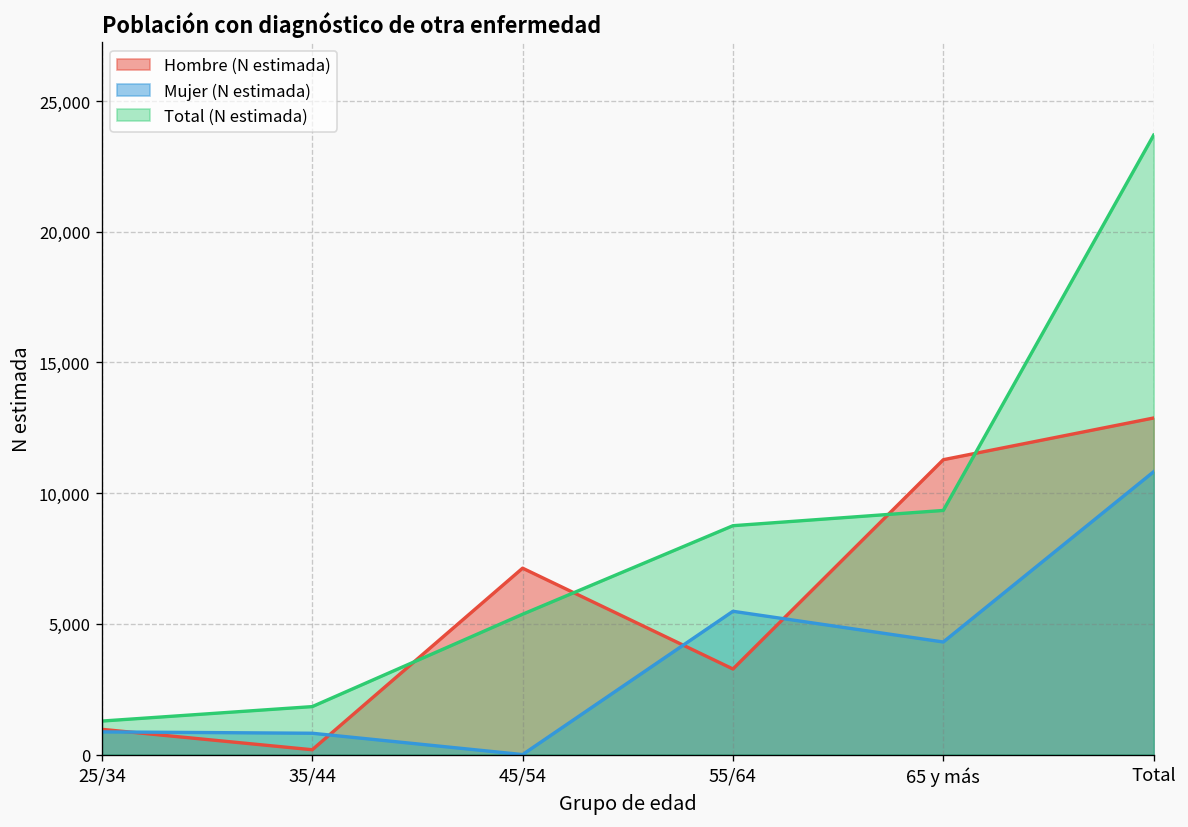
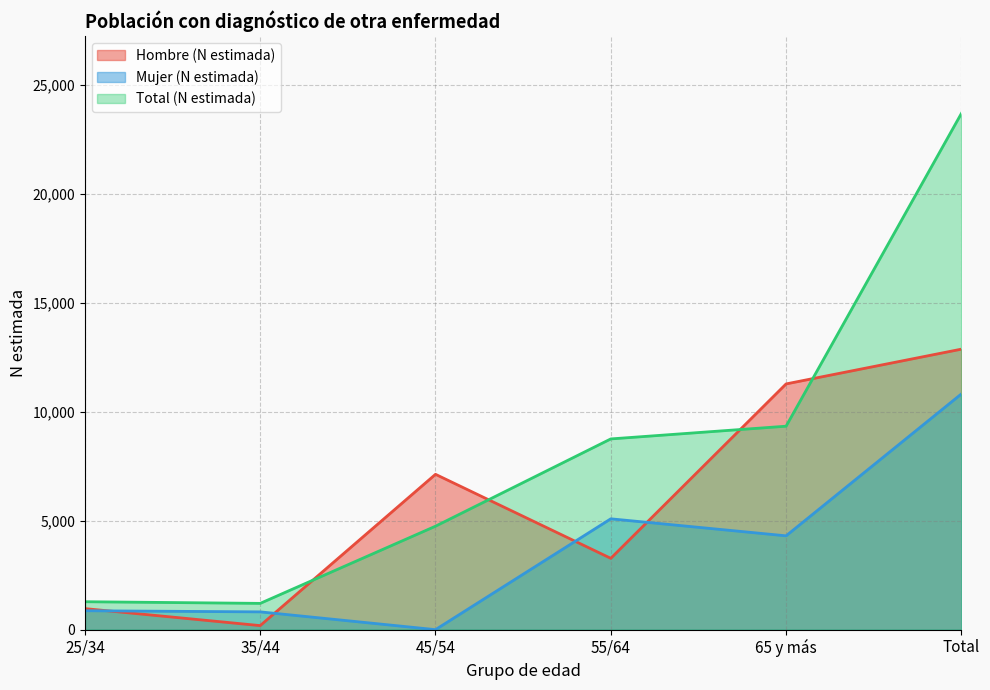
Total (N estimada), 35/44: 1,800 -> 1,200
Total (N estimada), 45/54: 5,400 -> 4,700
Mujer (N estimada), 55/64: 5,500 -> 5,100
